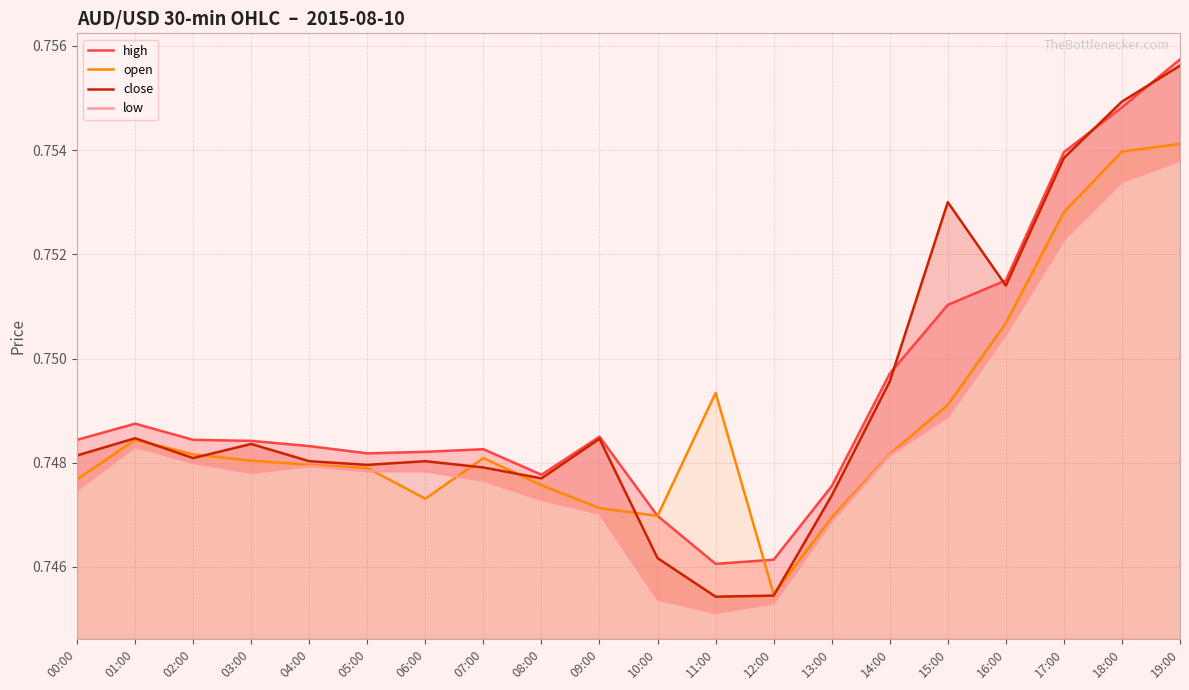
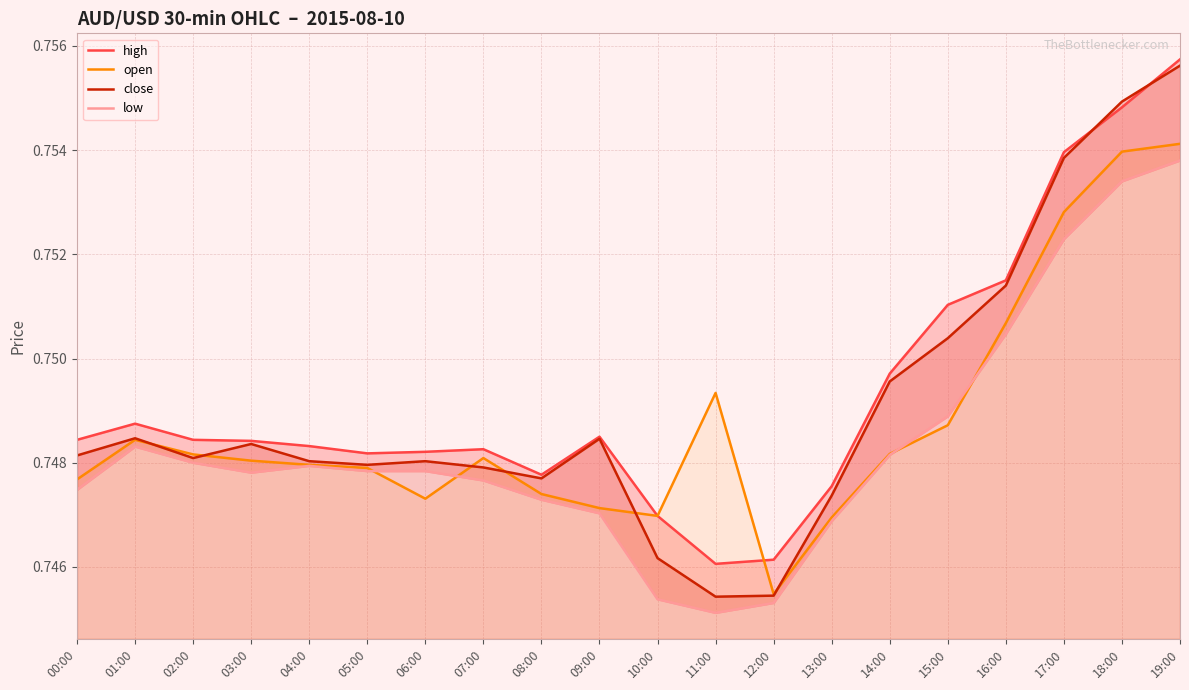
open, 08:00: 0.7476 -> 0.7474
open, 15:00: 0.7491 -> 0.7487
close, 15:00: 0.7530 -> 0.7504
